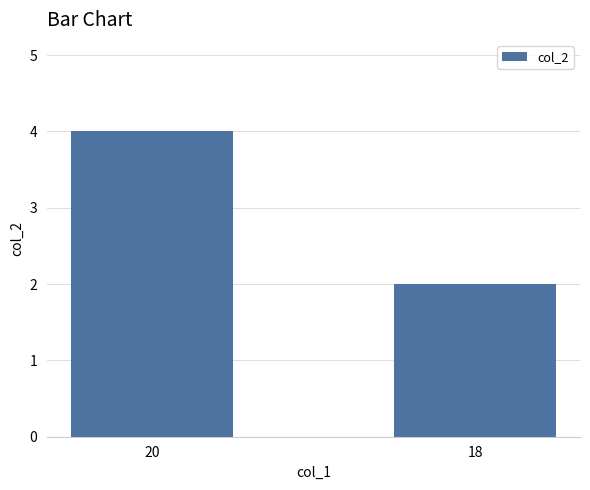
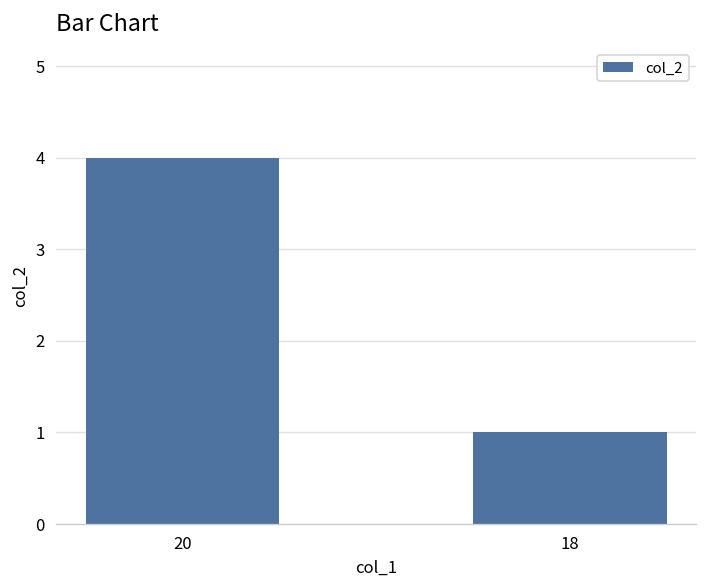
18: 2 -> 1
